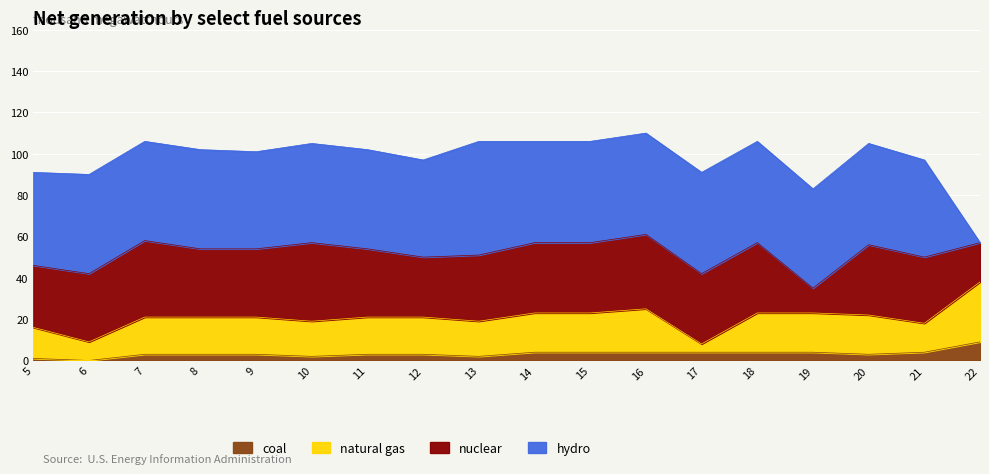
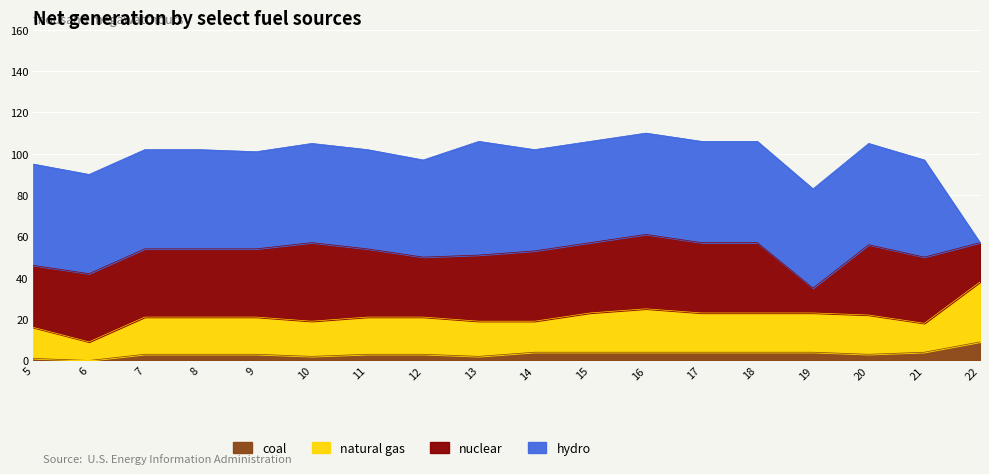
hydro, 5: 45 -> 49
nuclear, 7: 37 -> 33
natural gas, 14: 19 -> 15
natural gas, 17: 4 -> 19
